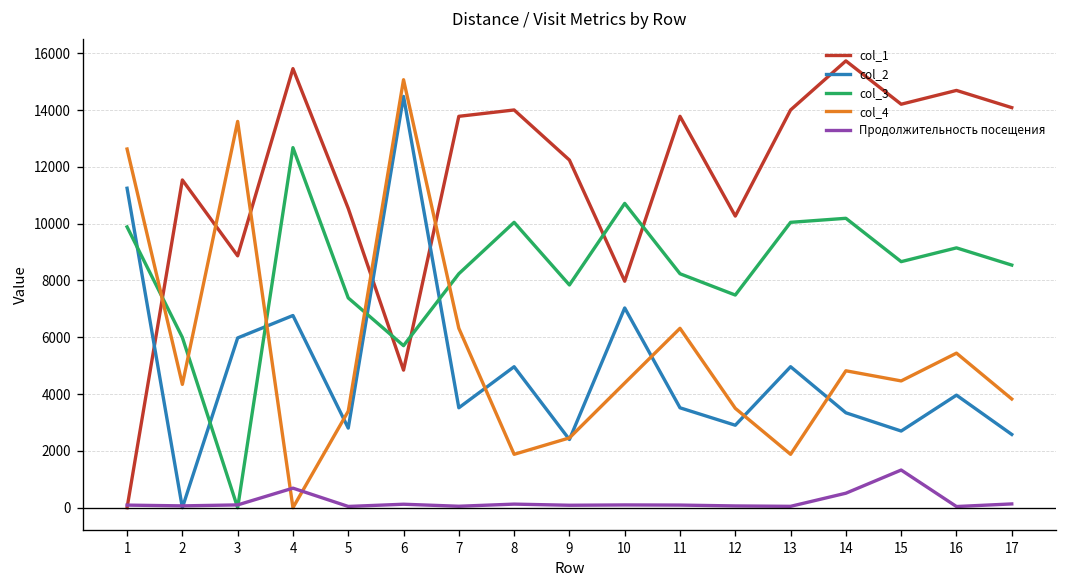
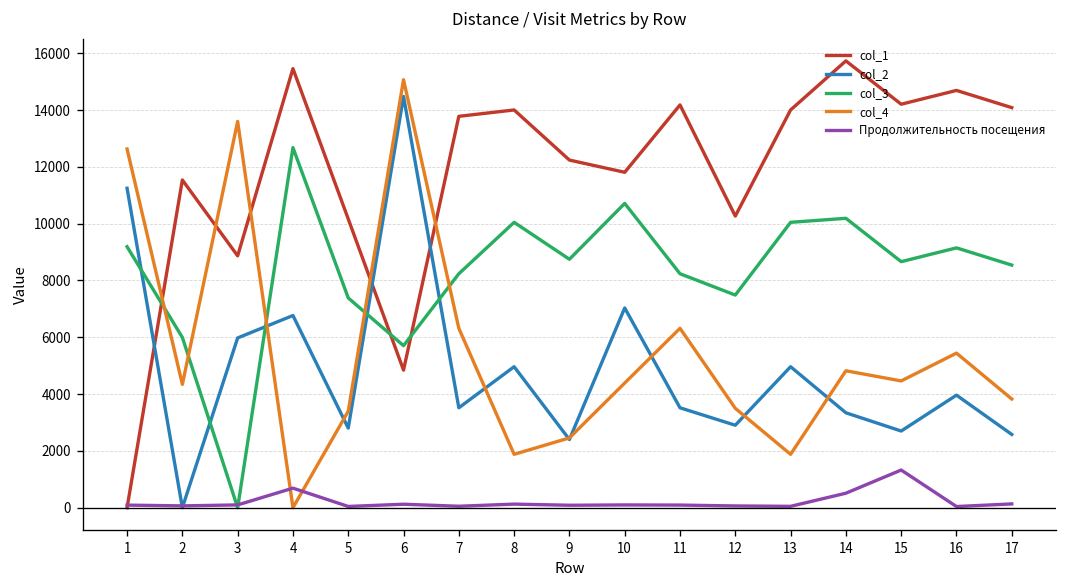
col_3, 1: 9900 -> 9200
col_1, 5: 10500 -> 10200
col_3, 9: 7800 -> 8700
col_1, 10: 8000 -> 11800
col_1, 11: 13800 -> 14200
